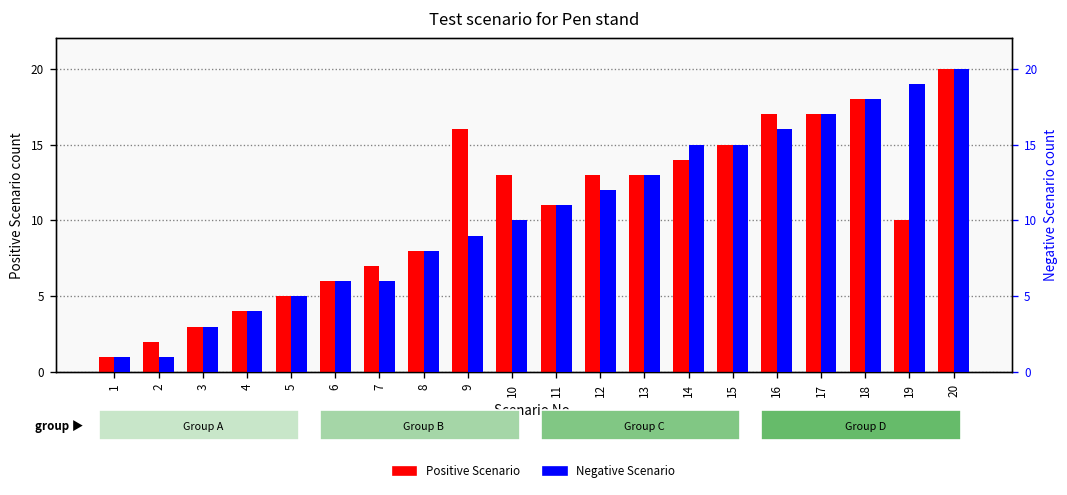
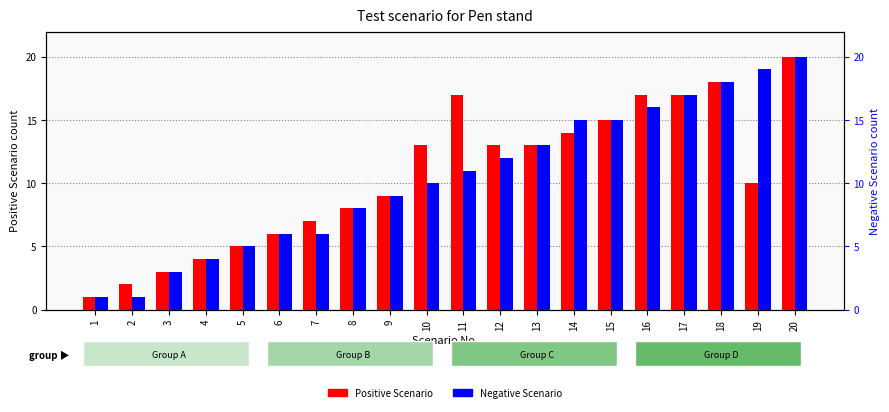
Positive Scenario, 9: 16 -> 9
Positive Scenario, 11: 11 -> 17
